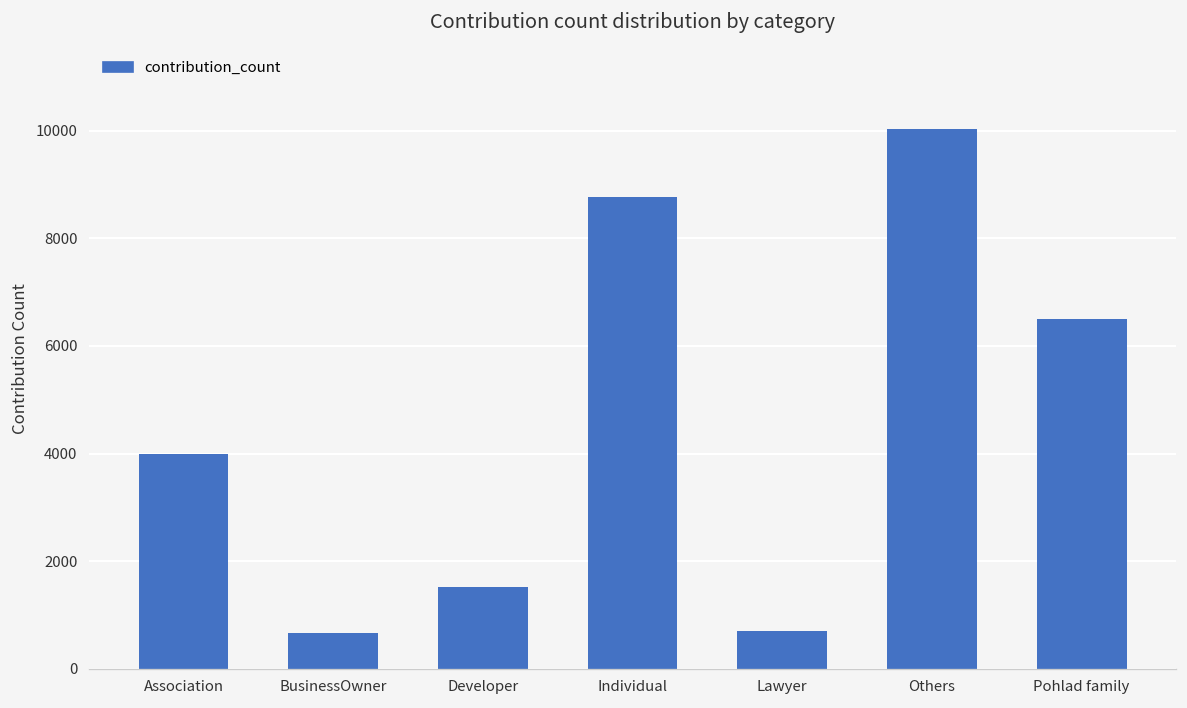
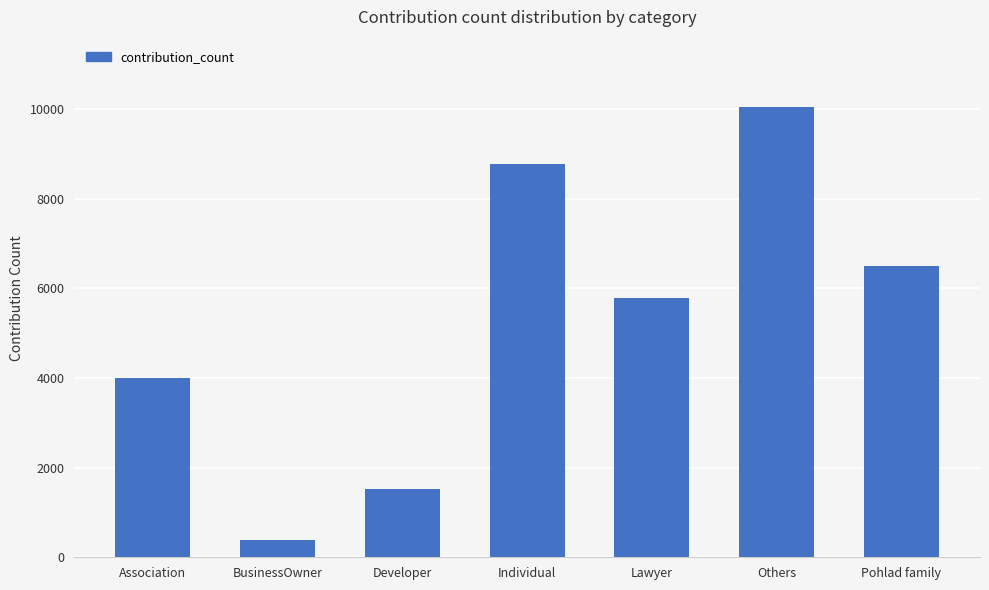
BusinessOwner: 700 -> 400
Lawyer: 700 -> 5800
